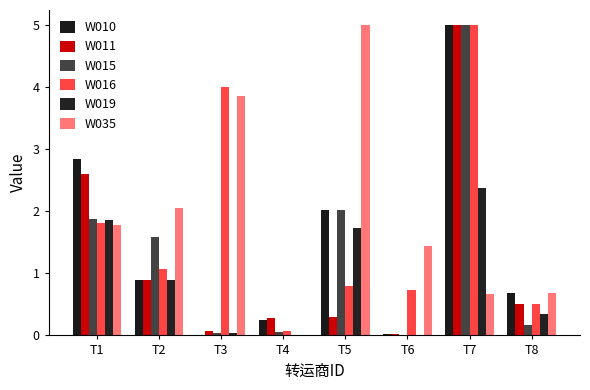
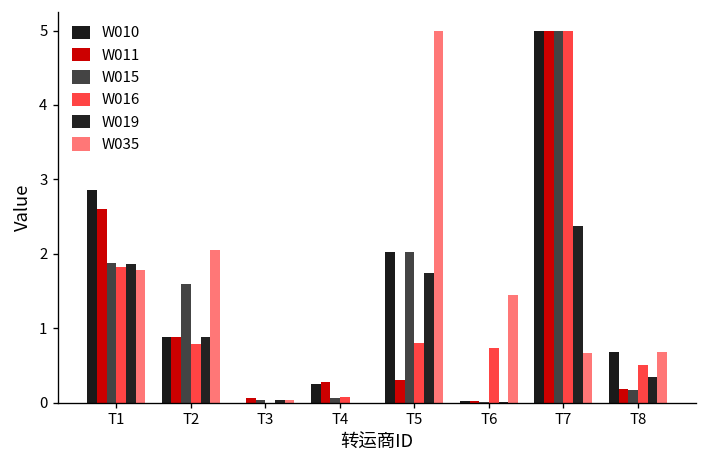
W016, T2: 1.1 -> 0.8
W016, T3: 4 -> 0
W035, T3: 3.9 -> 0.0
W011, T8: 0.5 -> 0.2
